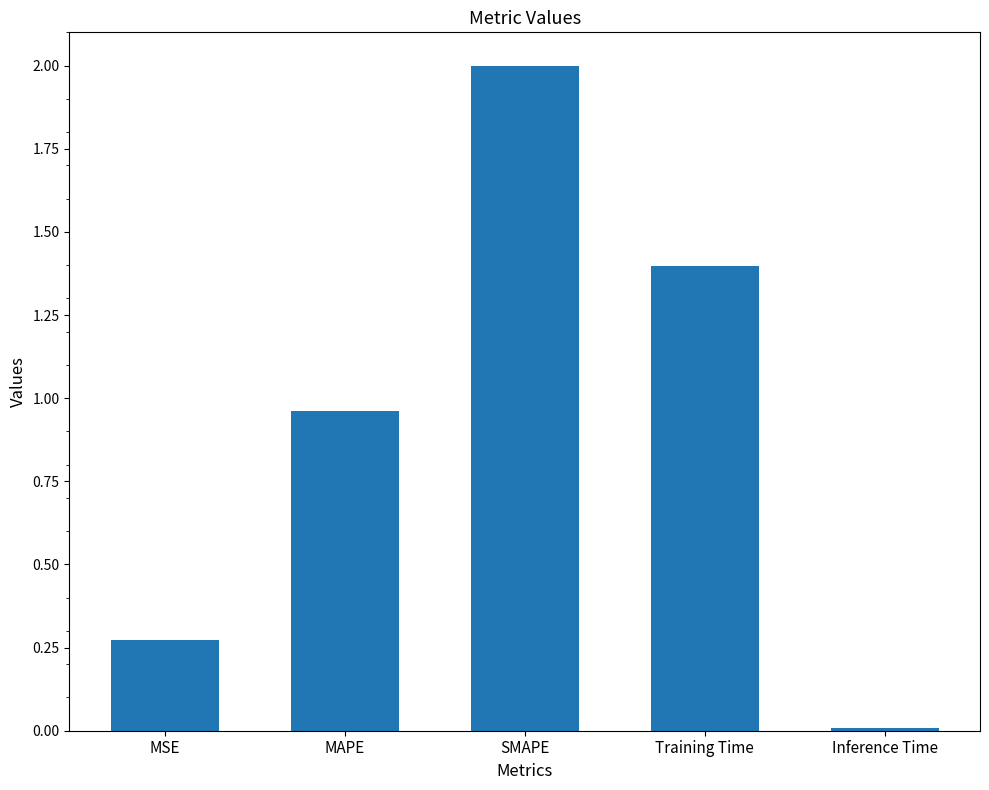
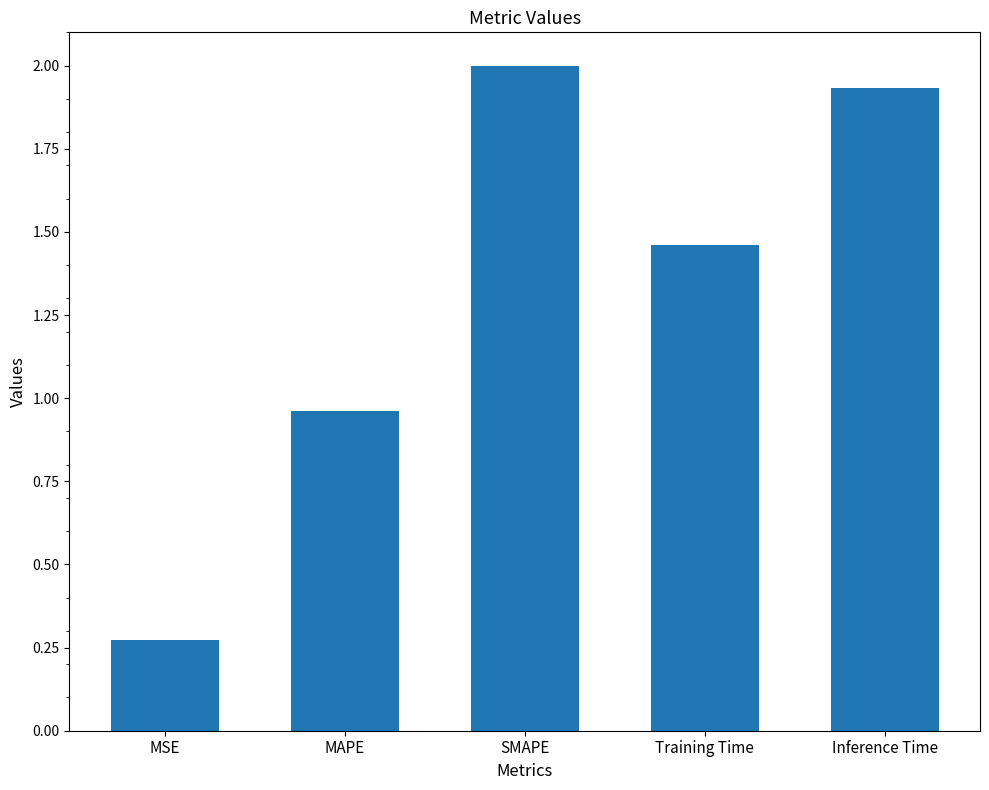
Training Time: 1.40 -> 1.46
Inference Time: 0.01 -> 1.93
